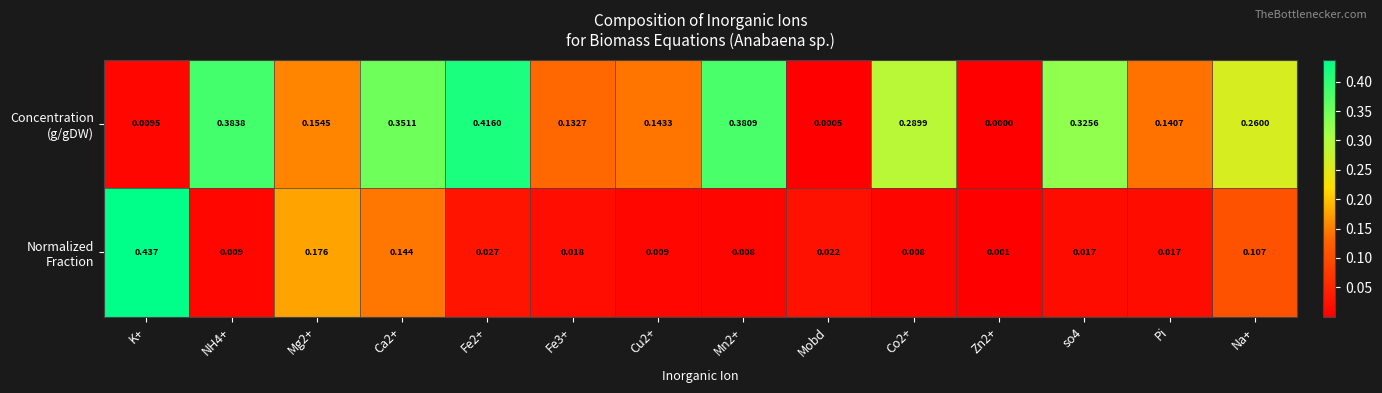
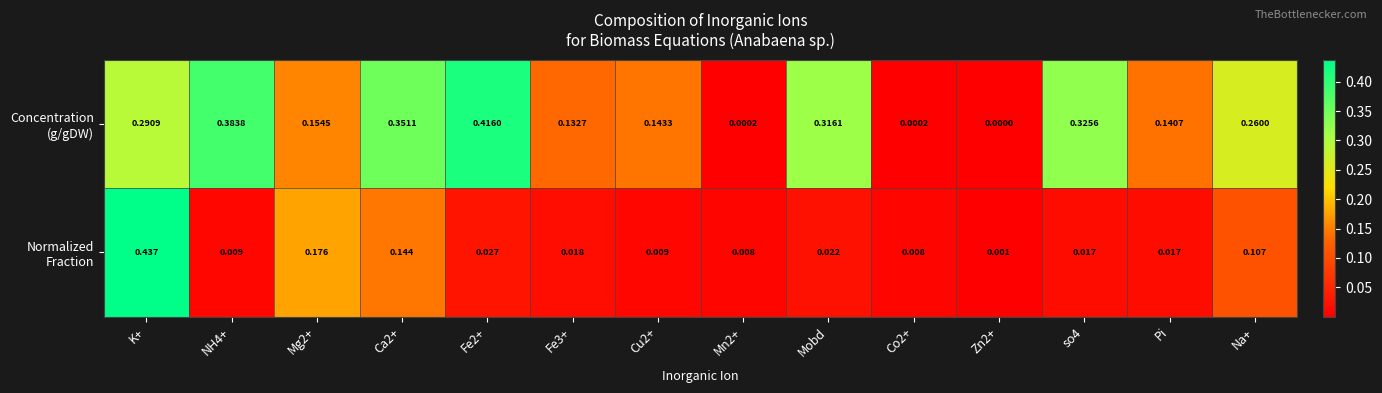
Concentration (g/gDW), K+: 0.0095 -> 0.2909
Concentration (g/gDW), Mn2+: 0.3809 -> 0.0002
Concentration (g/gDW), Mobd: 0.0005 -> 0.3161
Concentration (g/gDW), Co2+: 0.2899 -> 0.0002
